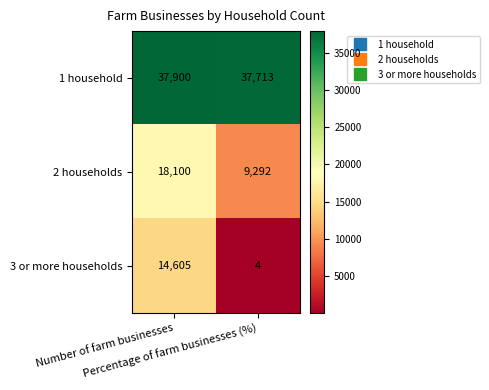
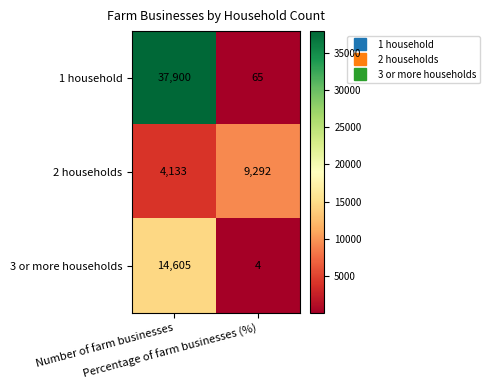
1 household, Percentage of farm businesses (%): 37,713 -> 65
2 households, Number of farm businesses: 18,100 -> 4,133
